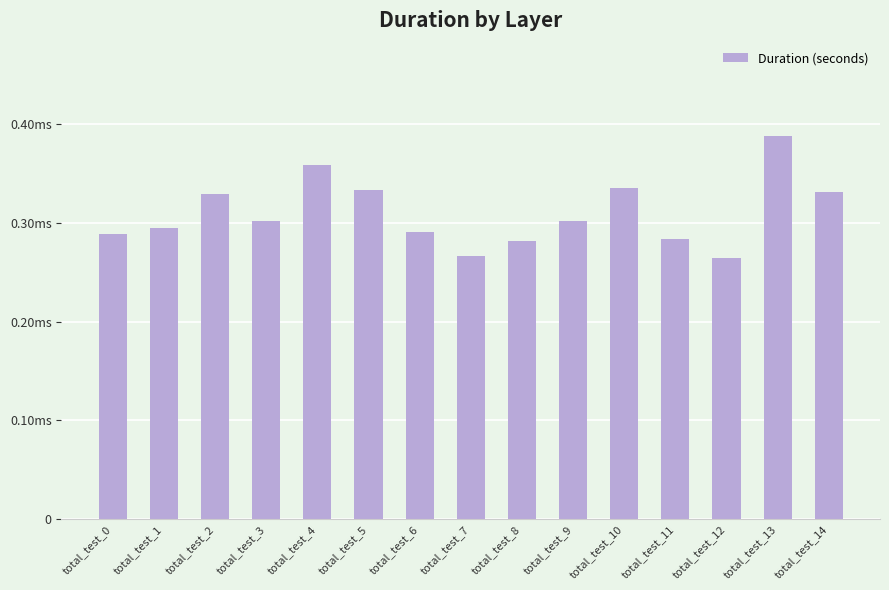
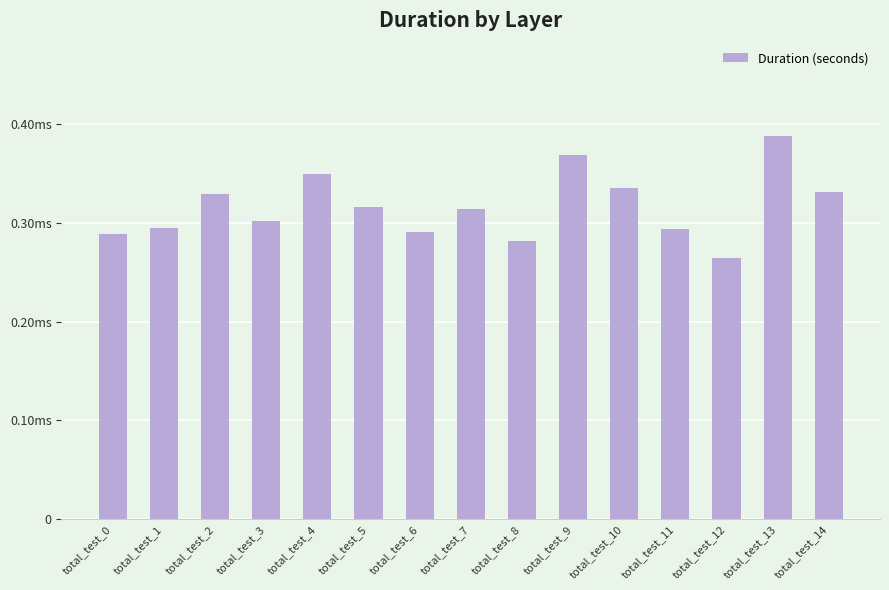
total_test_4: 0.36ms -> 0.35ms
total_test_5: 0.33ms -> 0.32ms
total_test_7: 0.27ms -> 0.31ms
total_test_9: 0.30ms -> 0.37ms
total_test_11: 0.28ms -> 0.29ms
